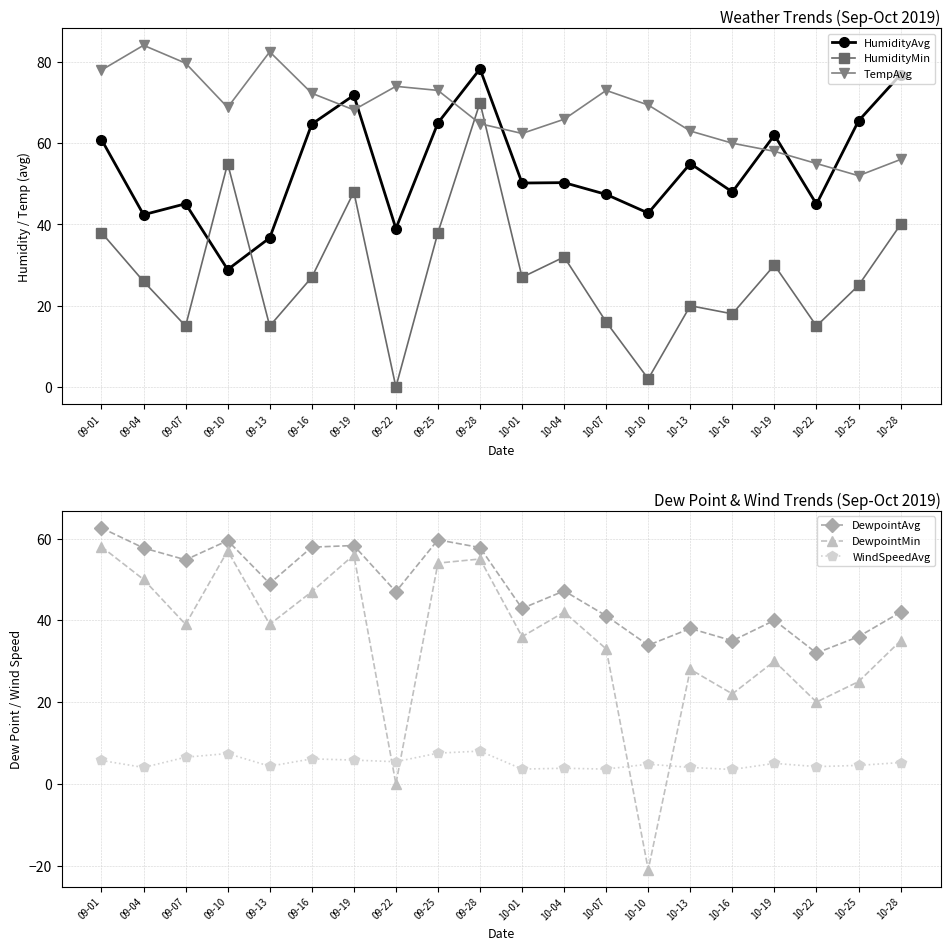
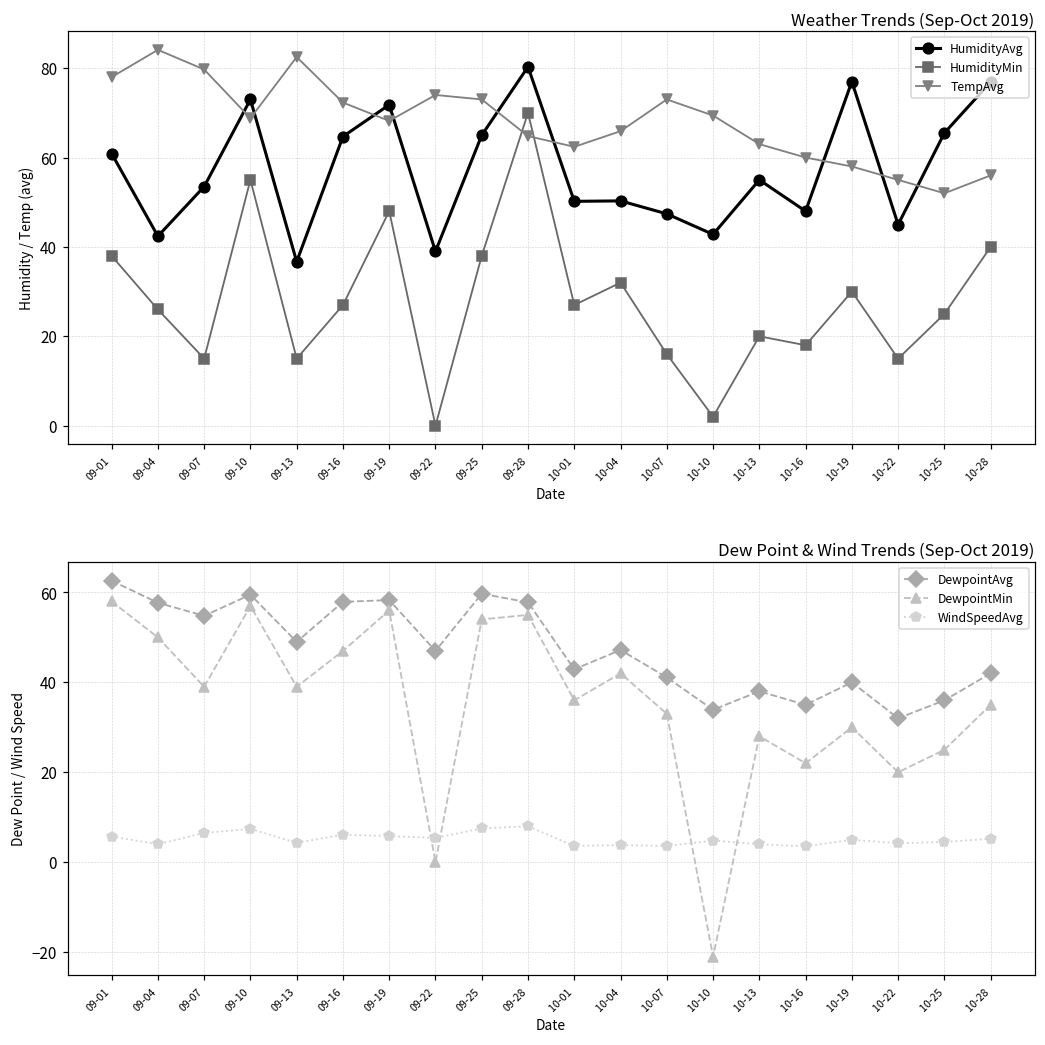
Weather Trends (Sep-Oct 2019), HumidityAvg, 09-07: 45 -> 54
Weather Trends (Sep-Oct 2019), HumidityAvg, 09-10: 29 -> 73
Weather Trends (Sep-Oct 2019), HumidityAvg, 09-28: 78 -> 80
Weather Trends (Sep-Oct 2019), HumidityAvg, 10-19: 62 -> 77
